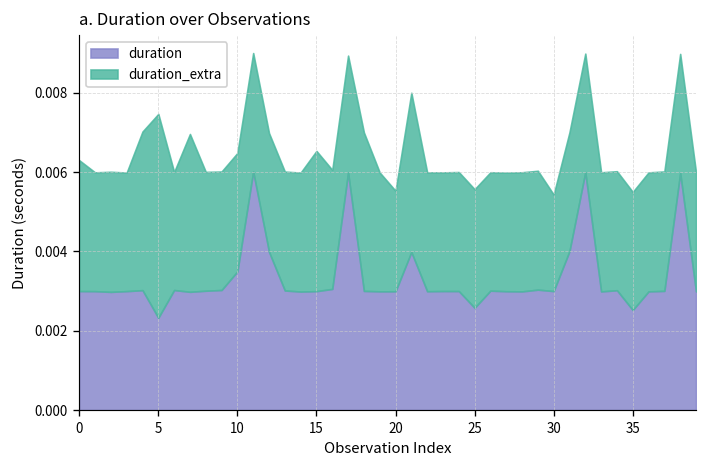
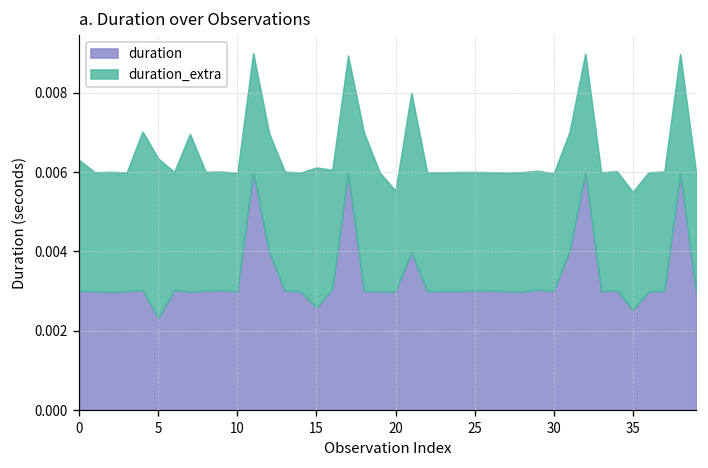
duration_extra, 5: 0.0051 -> 0.0040
duration, 10: 0.0035 -> 0.0030
duration, 15: 0.0030 -> 0.0026
duration, 25: 0.0026 -> 0.0030
duration_extra, 30: 0.0024 -> 0.0030
